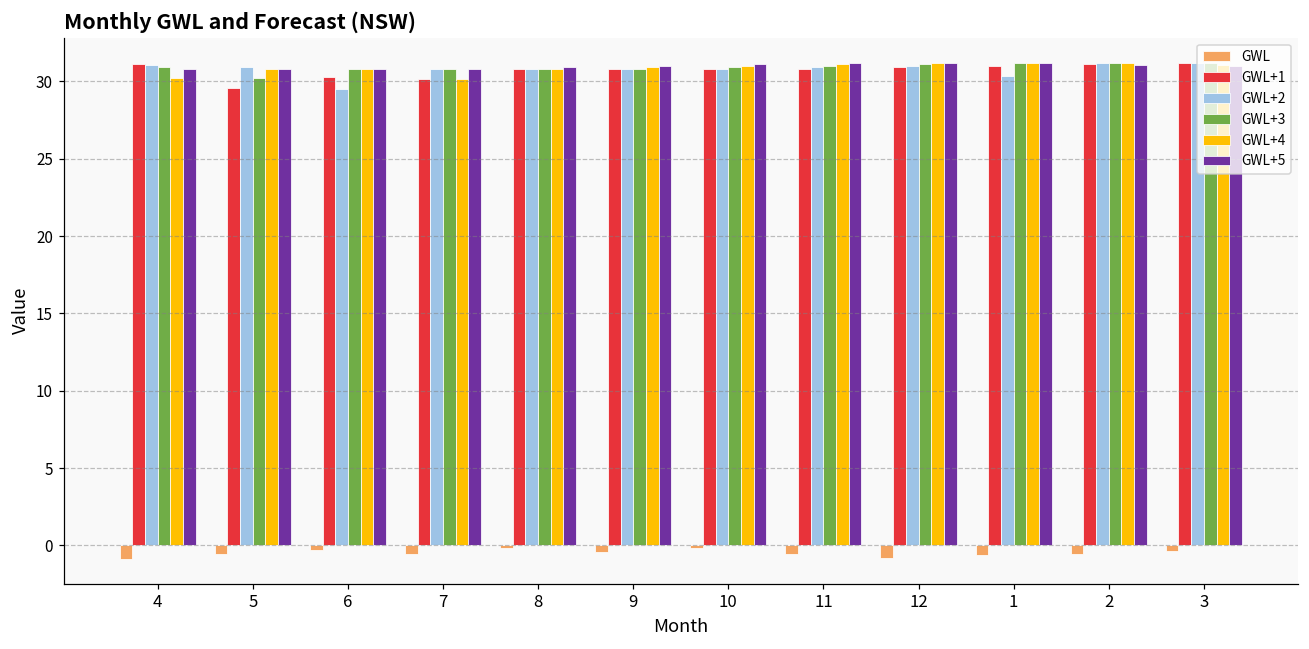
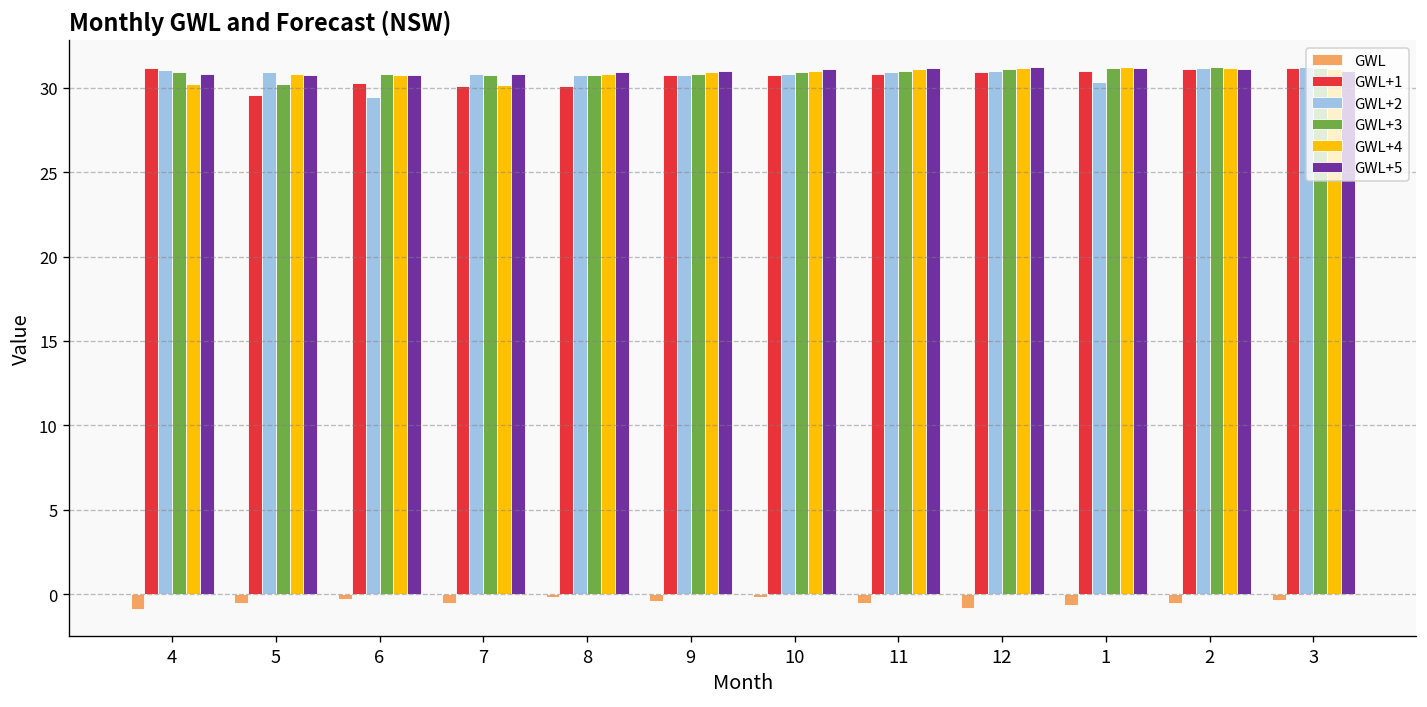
GWL+1, 8: 30.8 -> 30.1
